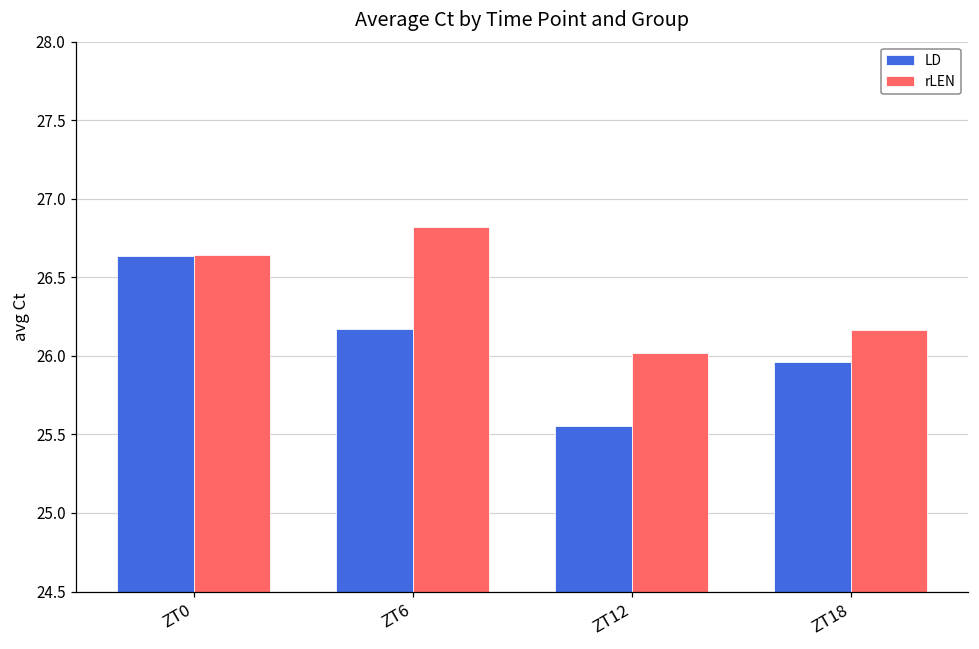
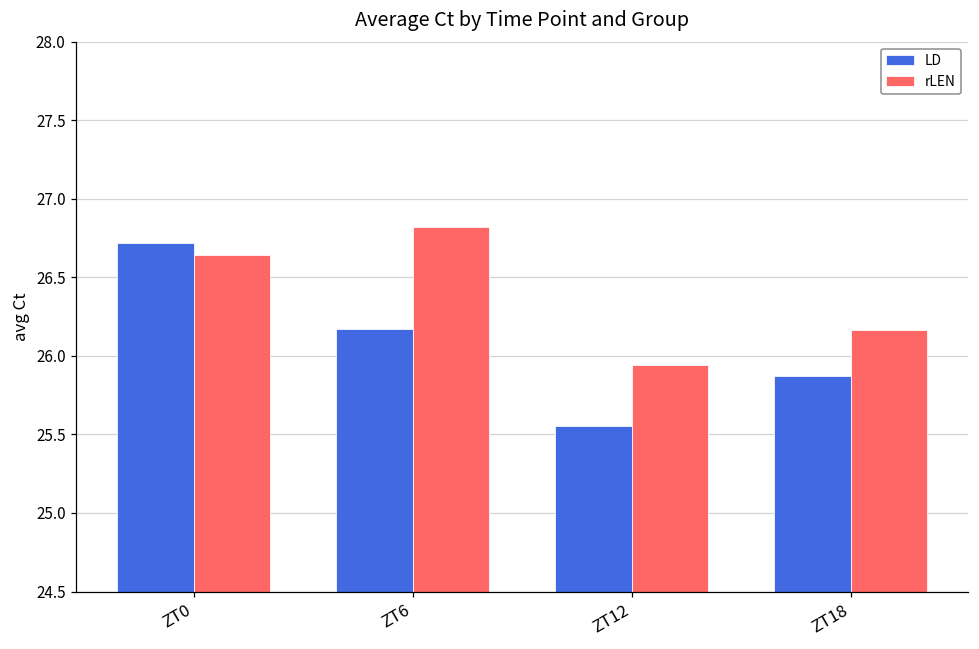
LD, ZT0: 26.64 -> 26.72
rLEN, ZT12: 26.02 -> 25.94
LD, ZT18: 25.96 -> 25.87
